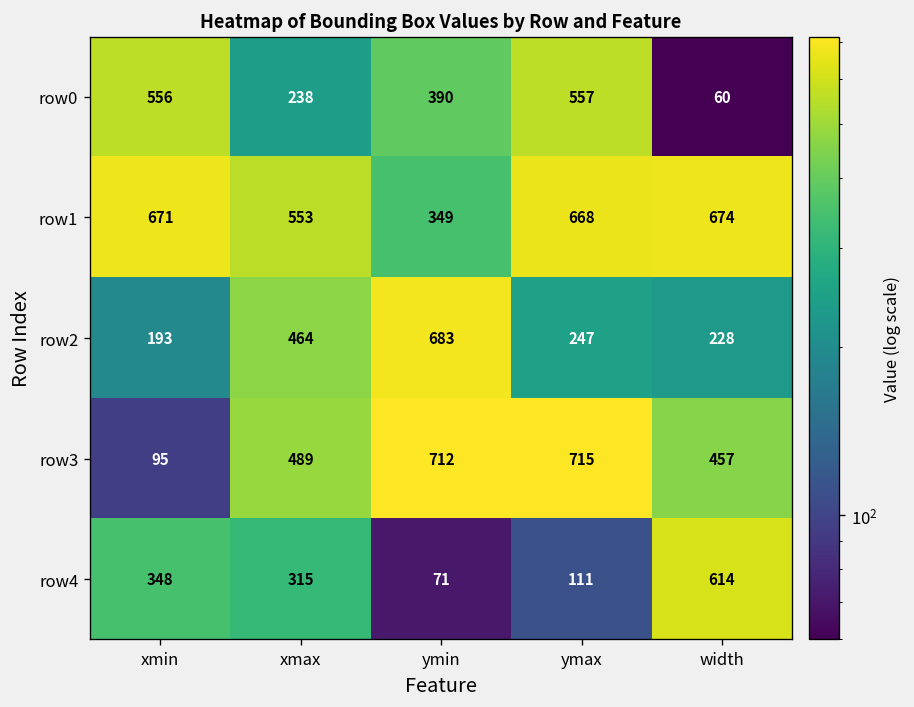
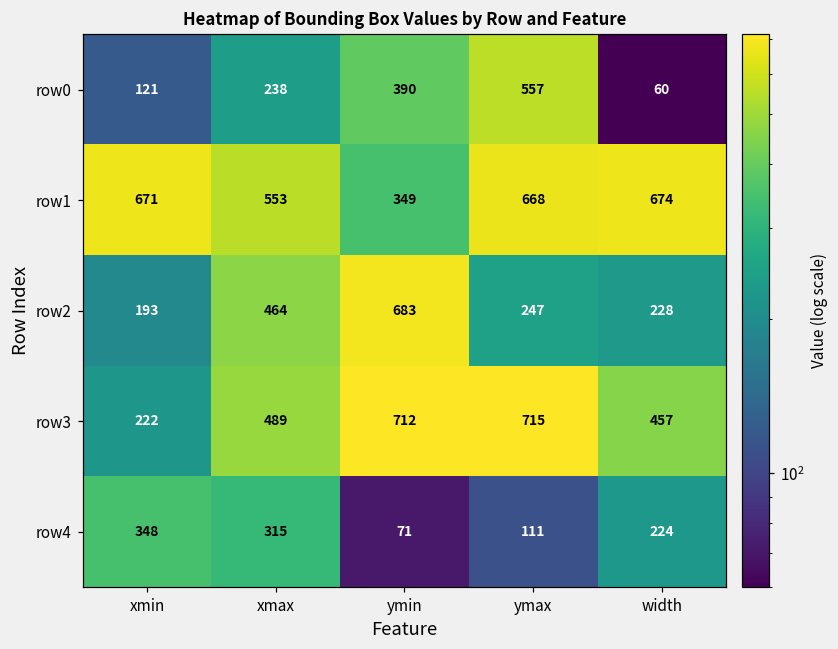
row0, xmin: 556 -> 121
row3, xmin: 95 -> 222
row4, width: 614 -> 224
